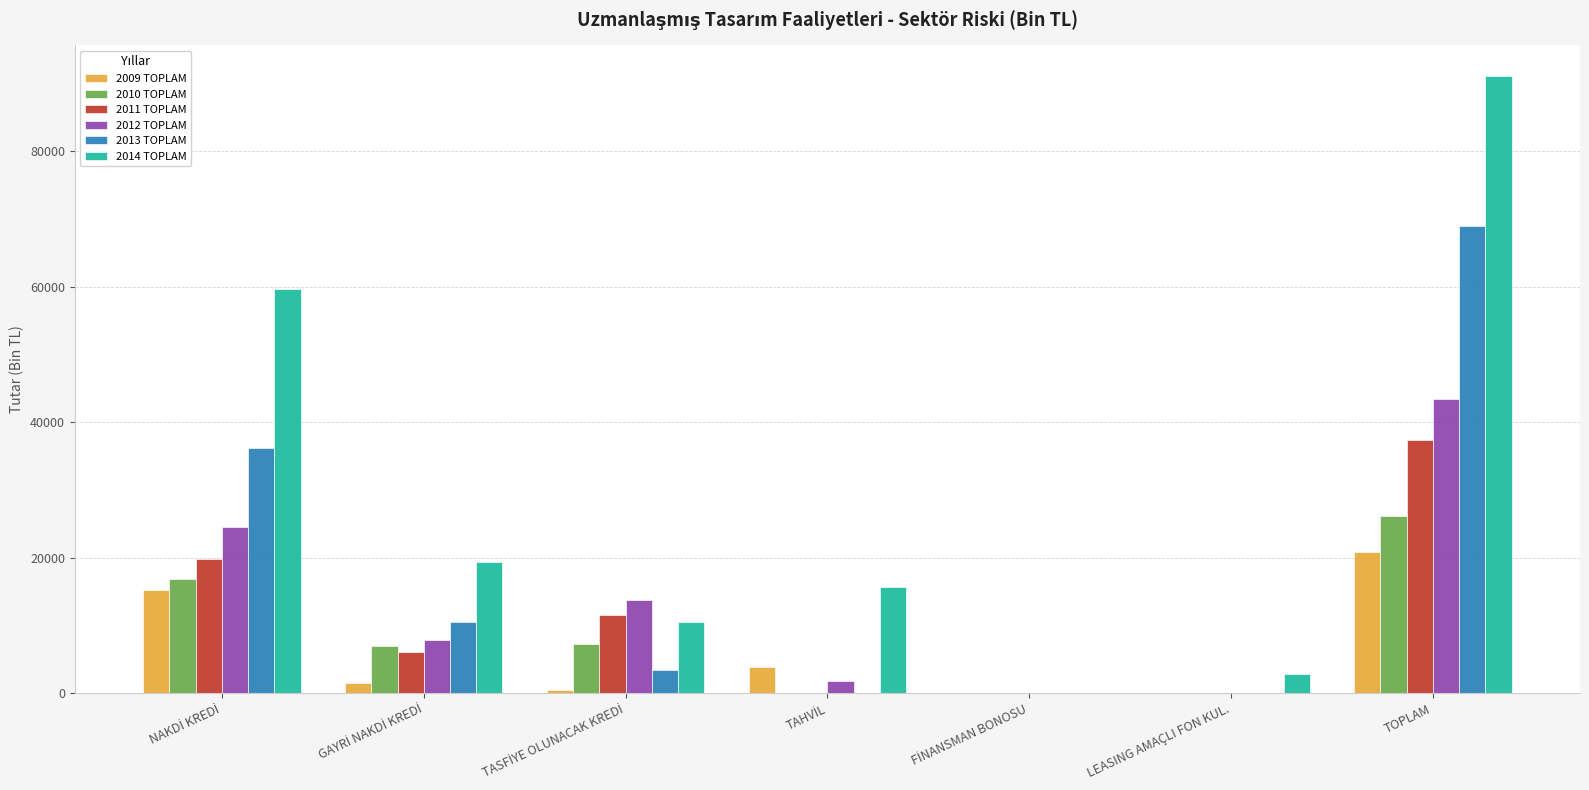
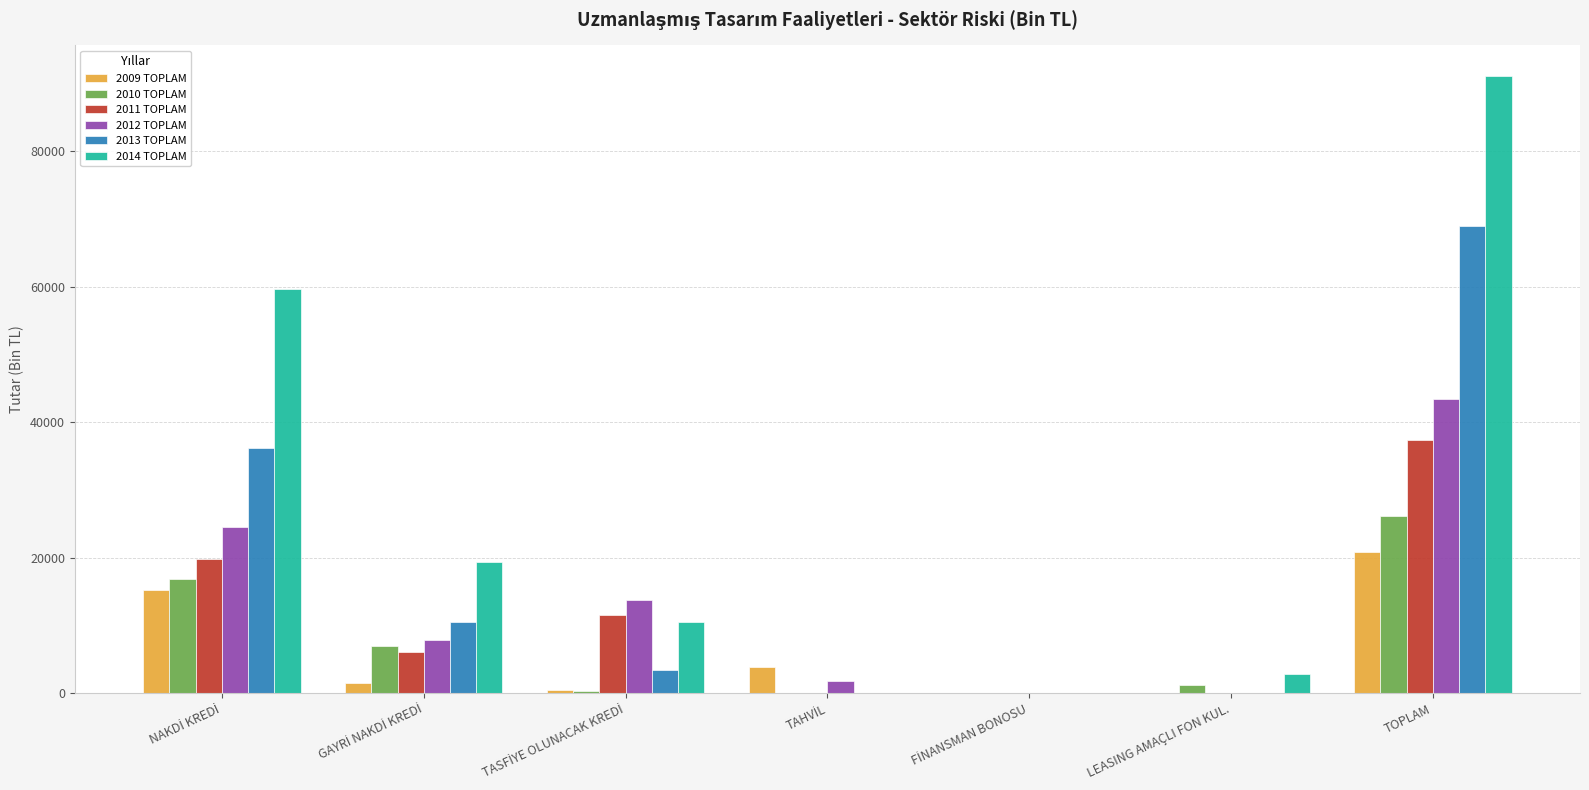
2010 TOPLAM, TASFİYE OLUNACAK KREDİ: 7000 -> 0
2014 TOPLAM, TAHVİL: 16000 -> 0
2010 TOPLAM, LEASING AMAÇLI FON KUL.: 0 -> 1000
